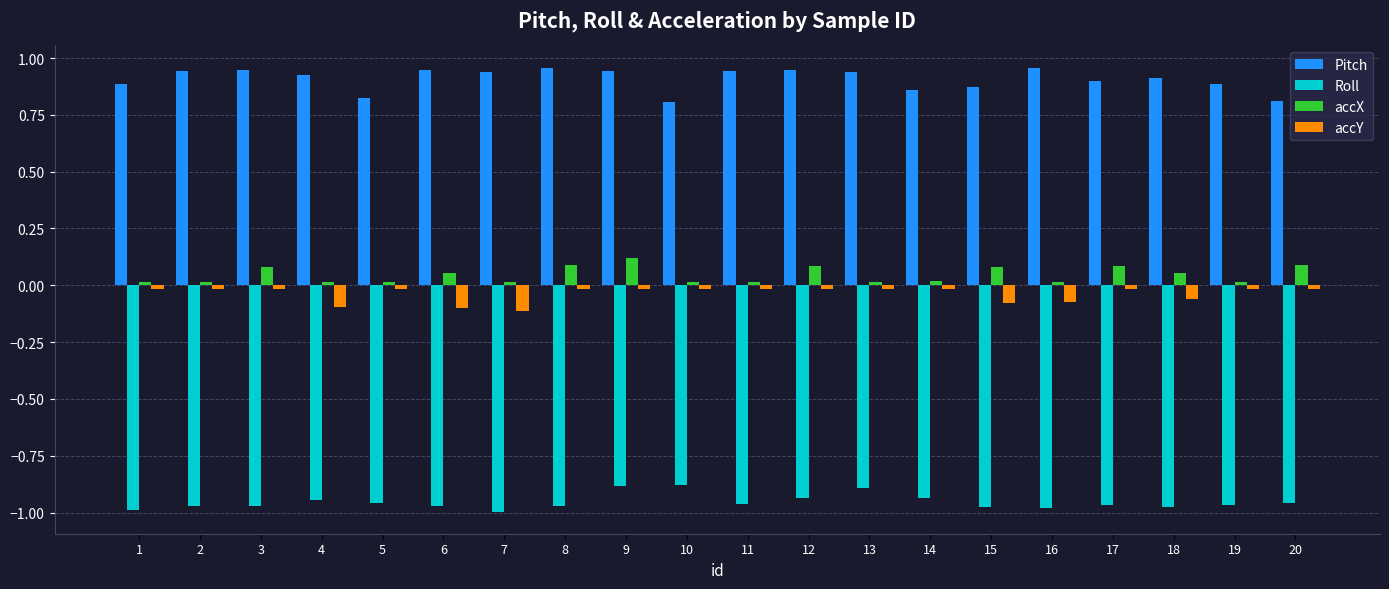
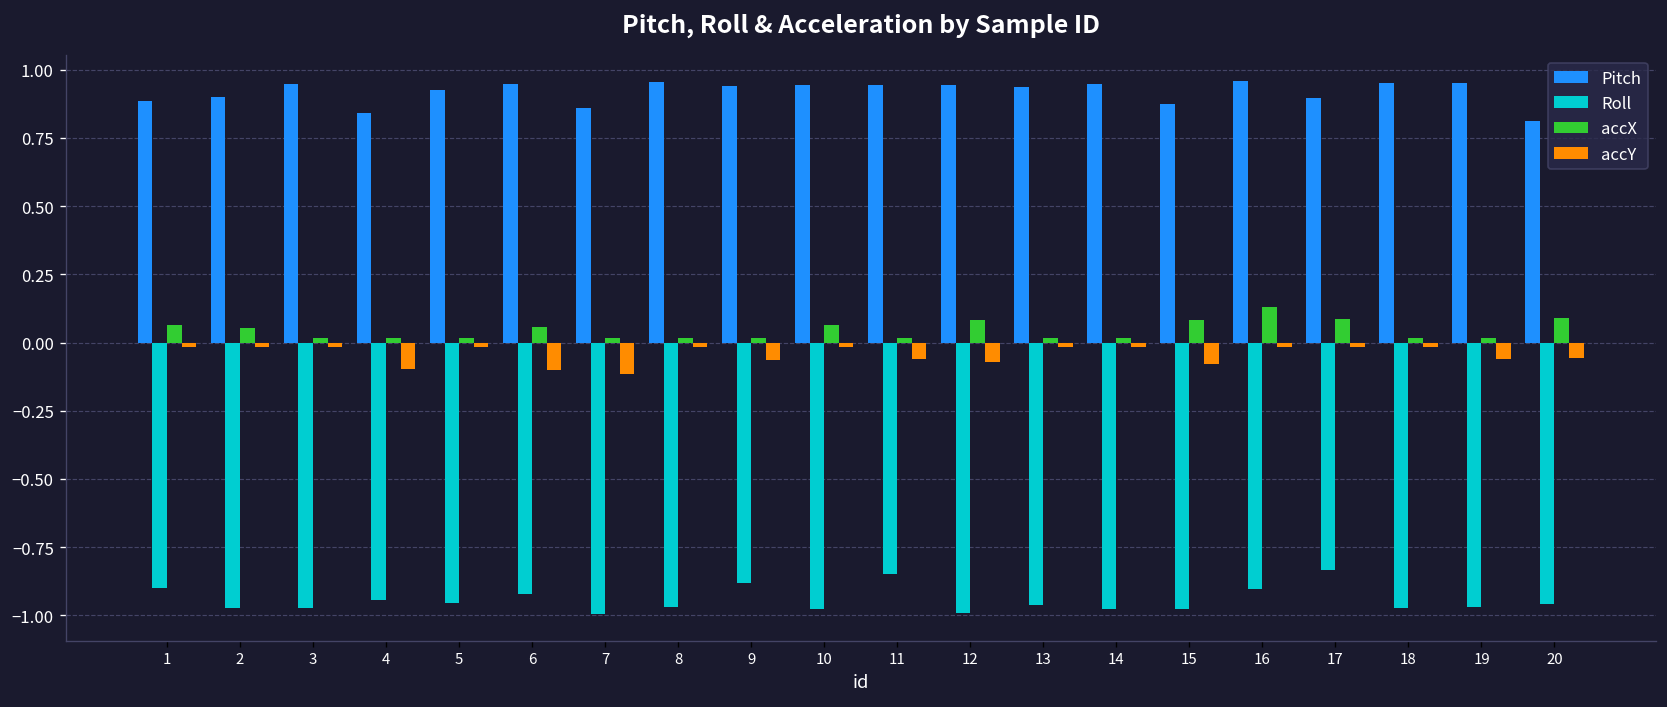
Roll, 1: -0.99 -> -0.90
accX, 1: 0.02 -> 0.06
Pitch, 2: 0.94 -> 0.90
accX, 2: 0.02 -> 0.05
accX, 3: 0.08 -> 0.02
Pitch, 4: 0.93 -> 0.84
Pitch, 5: 0.82 -> 0.93
Roll, 6: -0.97 -> -0.92
Pitch, 7: 0.94 -> 0.86
accX, 8: 0.09 -> 0.02
accX, 9: 0.12 -> 0.02
accY, 9: -0.02 -> -0.06
Pitch, 10: 0.81 -> 0.94
Roll, 10: -0.88 -> -0.98
accX, 10: 0.02 -> 0.06
Roll, 11: -0.96 -> -0.85
accY, 11: -0.02 -> -0.06
Roll, 12: -0.94 -> -0.99
accY, 12: -0.02 -> -0.07
Roll, 13: -0.89 -> -0.96
Pitch, 14: 0.86 -> 0.95
Roll, 14: -0.94 -> -0.98
Roll, 16: -0.98 -> -0.90
accX, 16: 0.02 -> 0.13
accY, 16: -0.07 -> -0.02
Roll, 17: -0.97 -> -0.84
Pitch, 18: 0.91 -> 0.95
accX, 18: 0.06 -> 0.02
accY, 18: -0.06 -> -0.02
Pitch, 19: 0.88 -> 0.95
accY, 19: -0.02 -> -0.06
accY, 20: -0.02 -> -0.06
